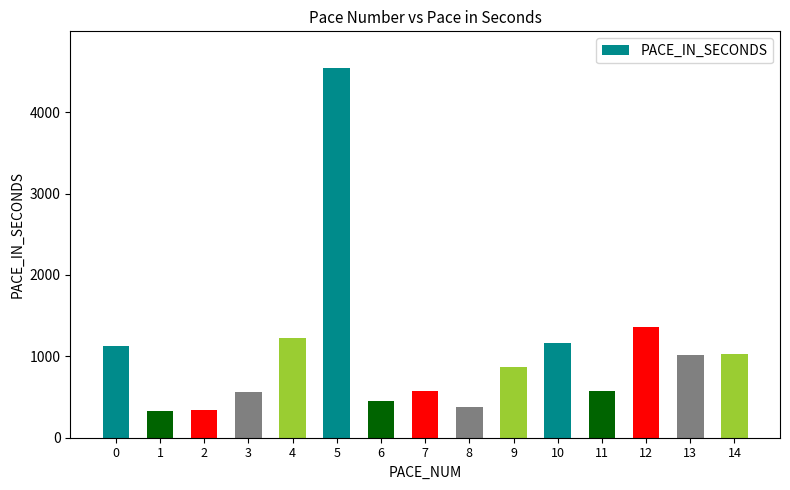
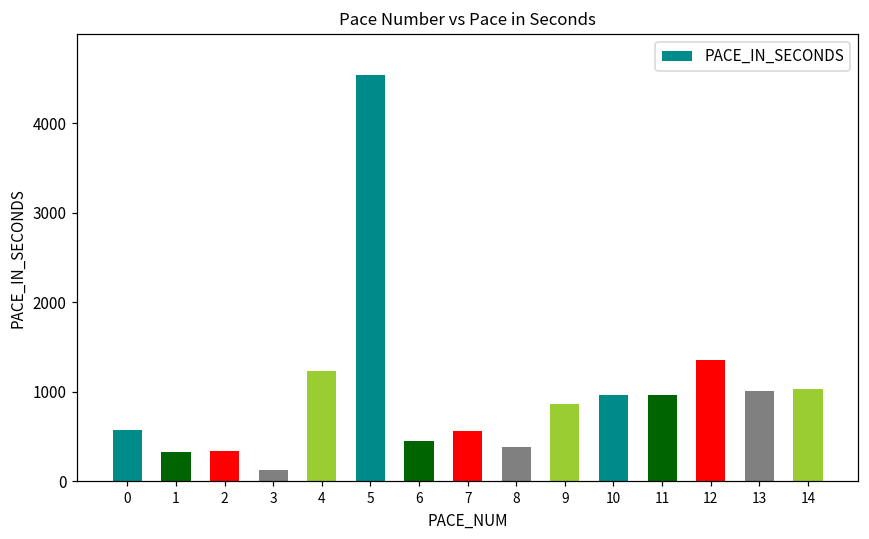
0: 1100 -> 600
3: 600 -> 100
10: 1200 -> 1000
11: 600 -> 1000
